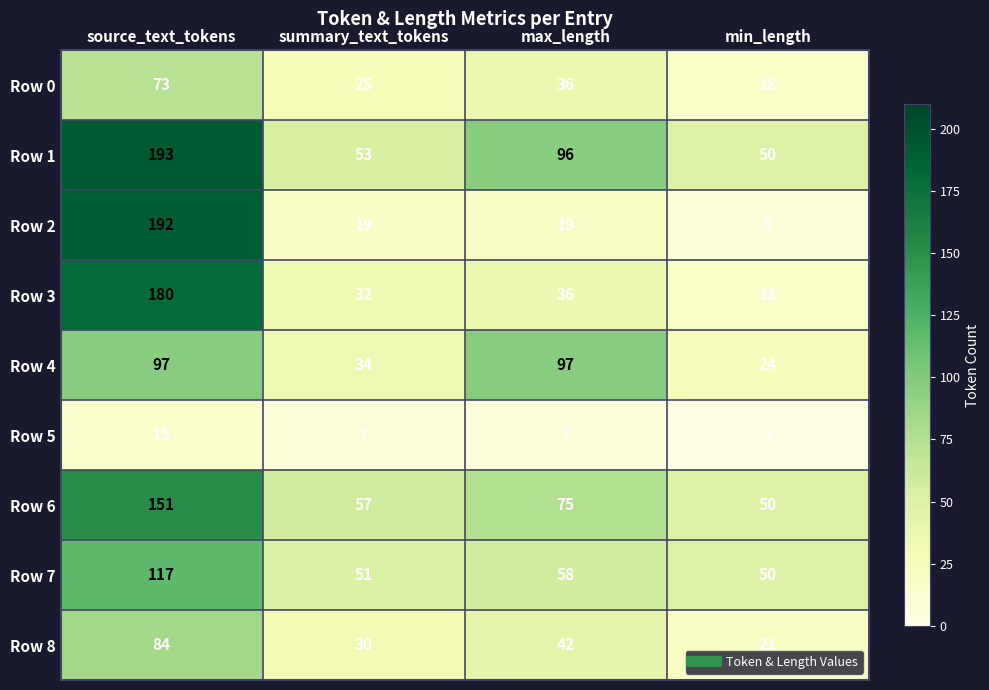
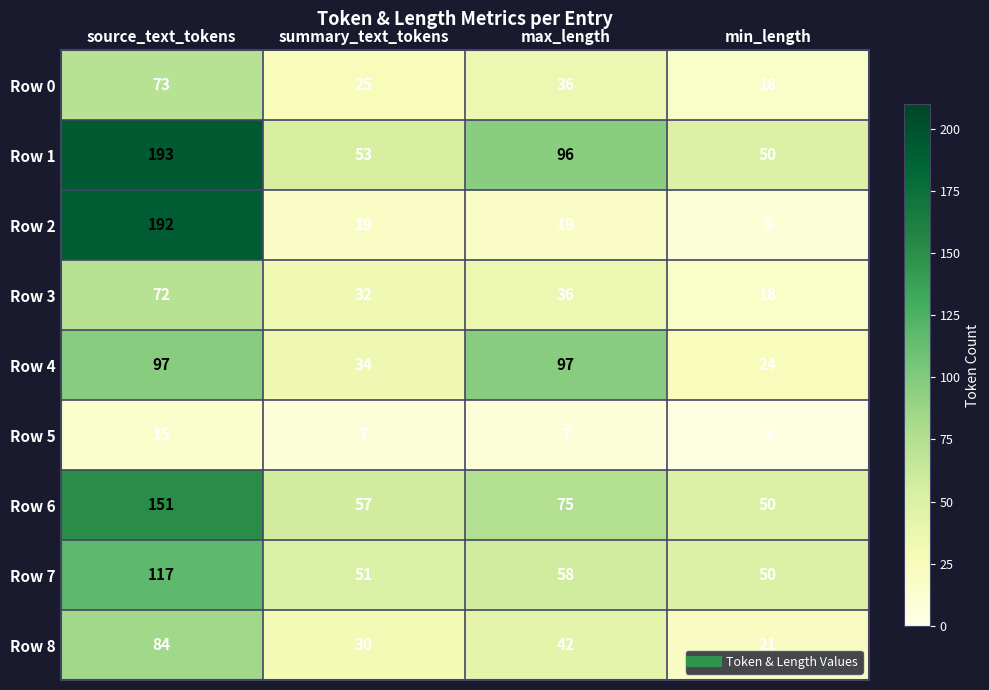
Row 3, source_text_tokens: 180 -> 72
